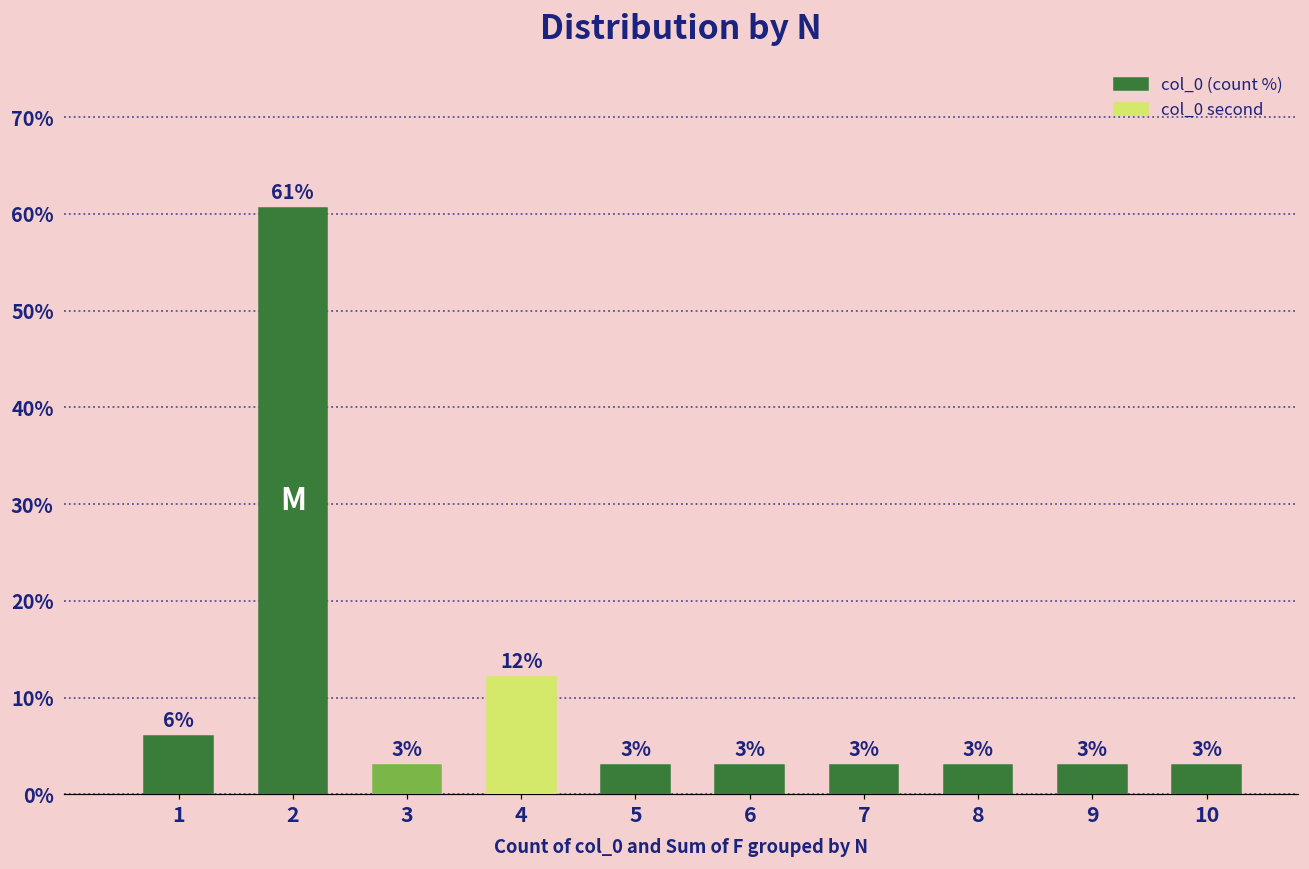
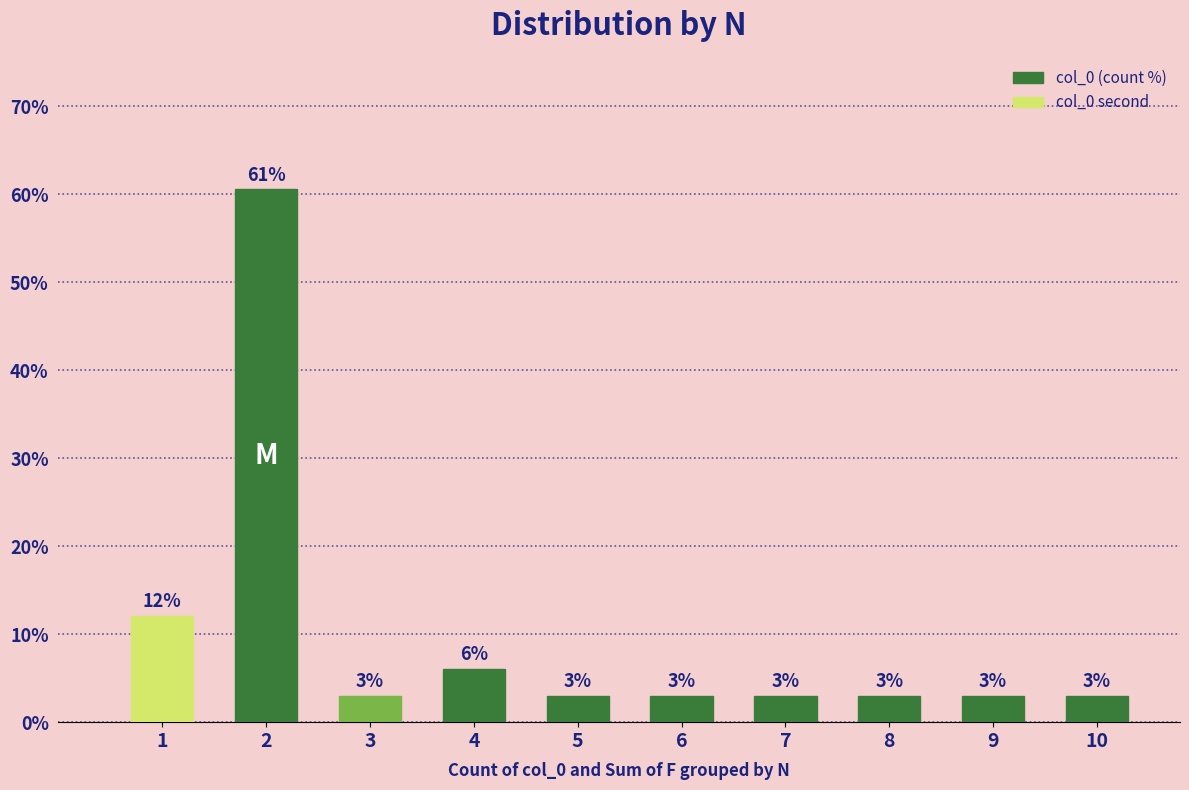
1: 6% -> 12%
4: 12% -> 6%
